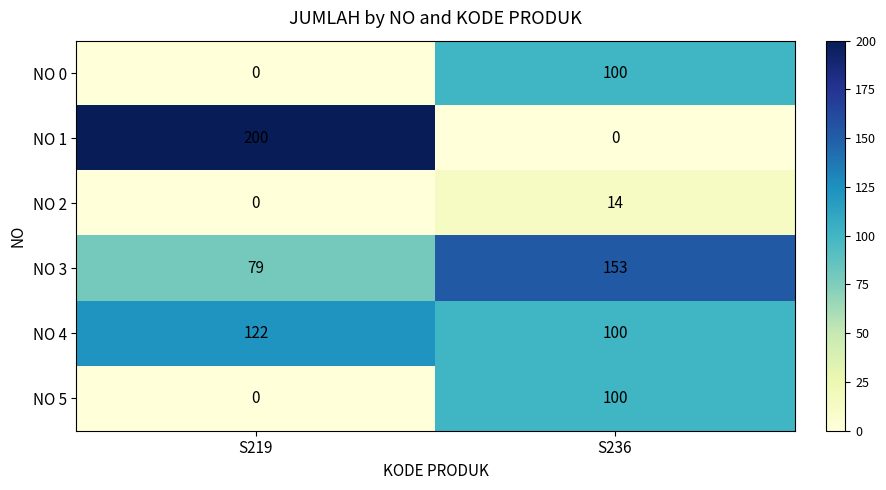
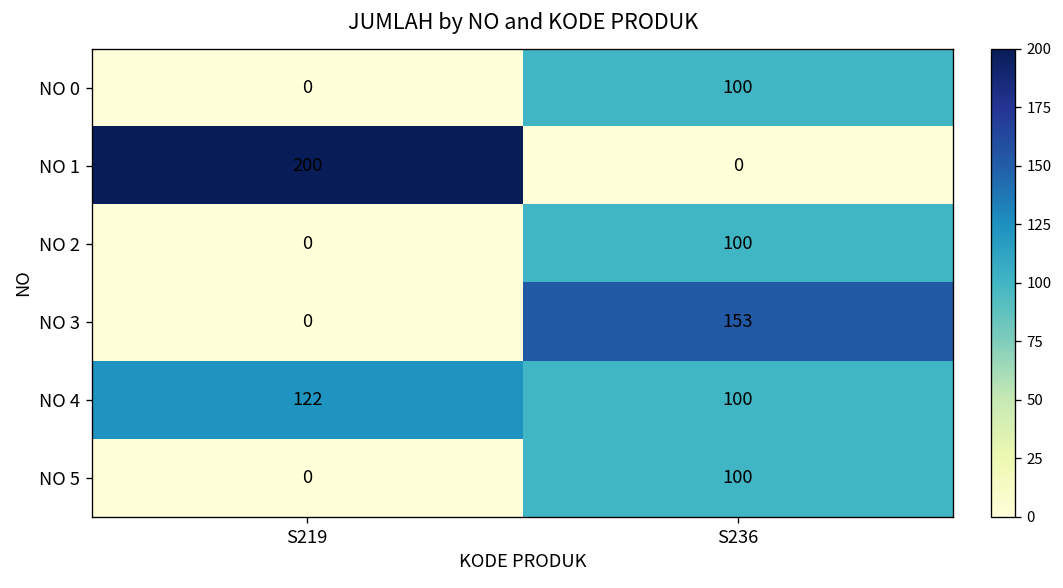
NO 2, S236: 14 -> 100
NO 3, S219: 79 -> 0
